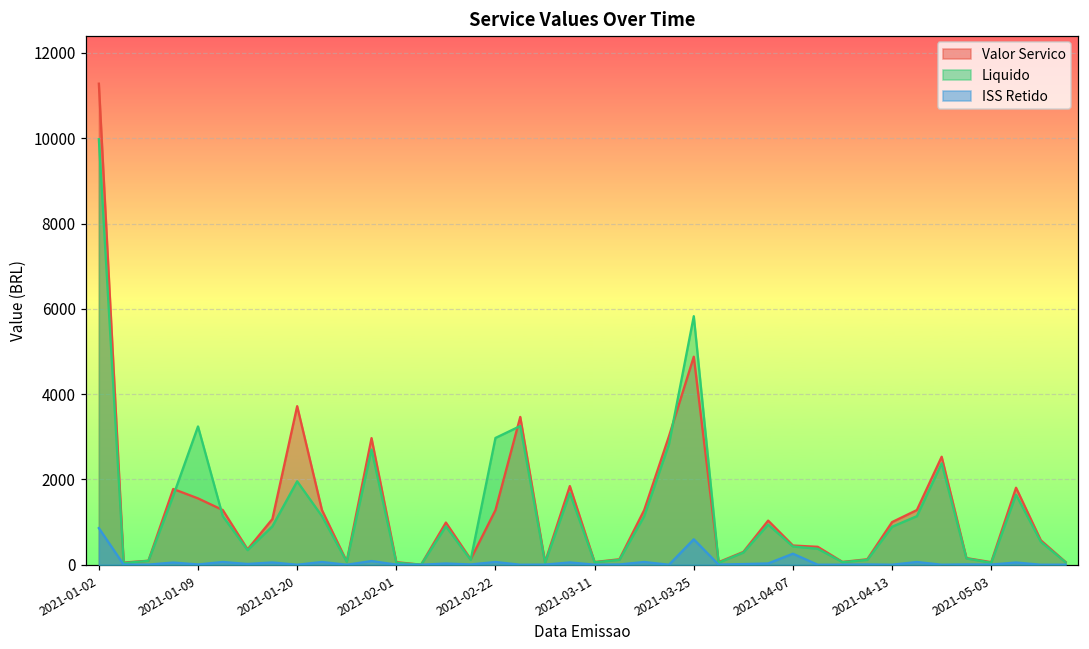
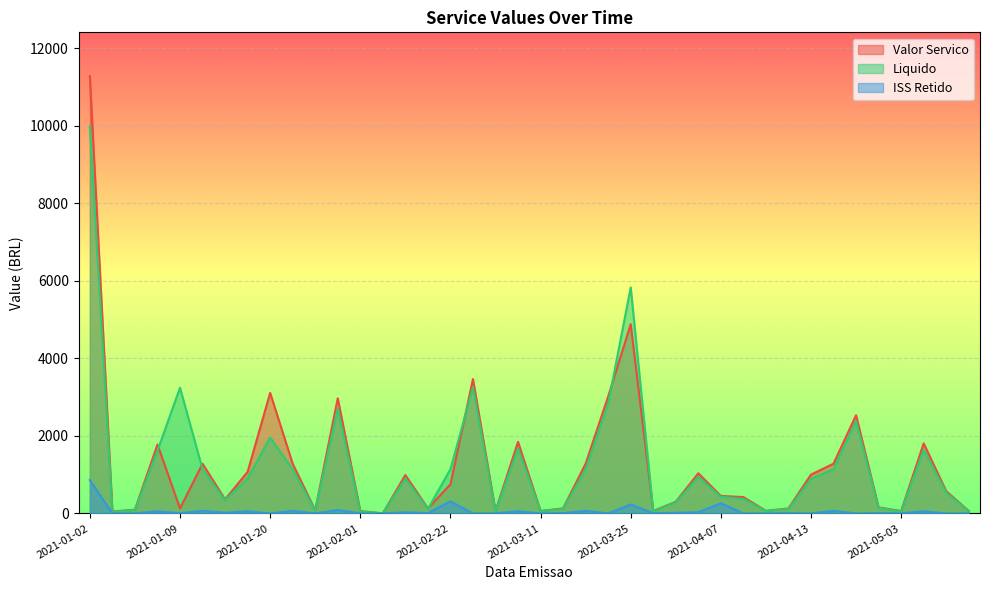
Valor Servico, 2021-01-09: 1600 -> 100
Valor Servico, 2021-01-20: 3700 -> 3100
Valor Servico, 2021-02-22: 1300 -> 700
Liquido, 2021-02-22: 3000 -> 1100
ISS Retido, 2021-02-22: 100 -> 300
ISS Retido, 2021-03-25: 600 -> 200
